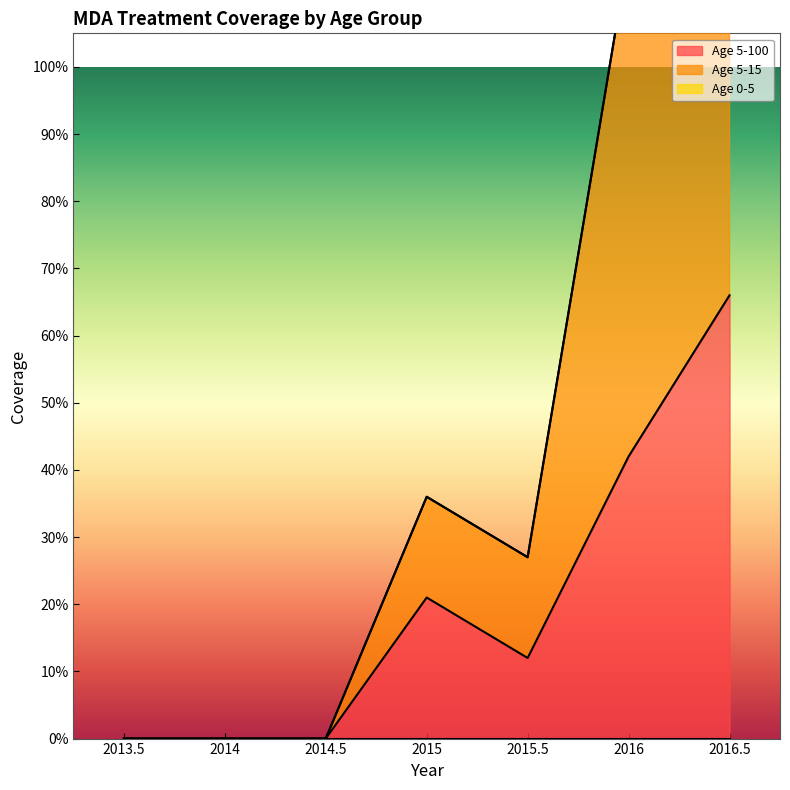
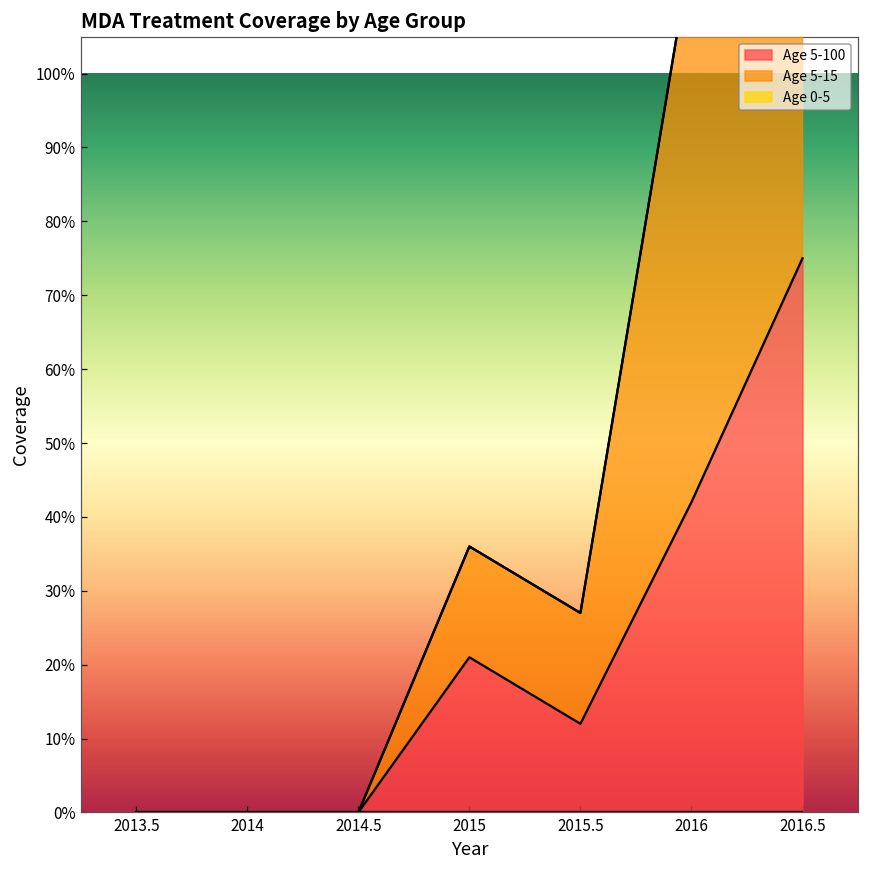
Age 5-100, 2016.5: 66% -> 75%
